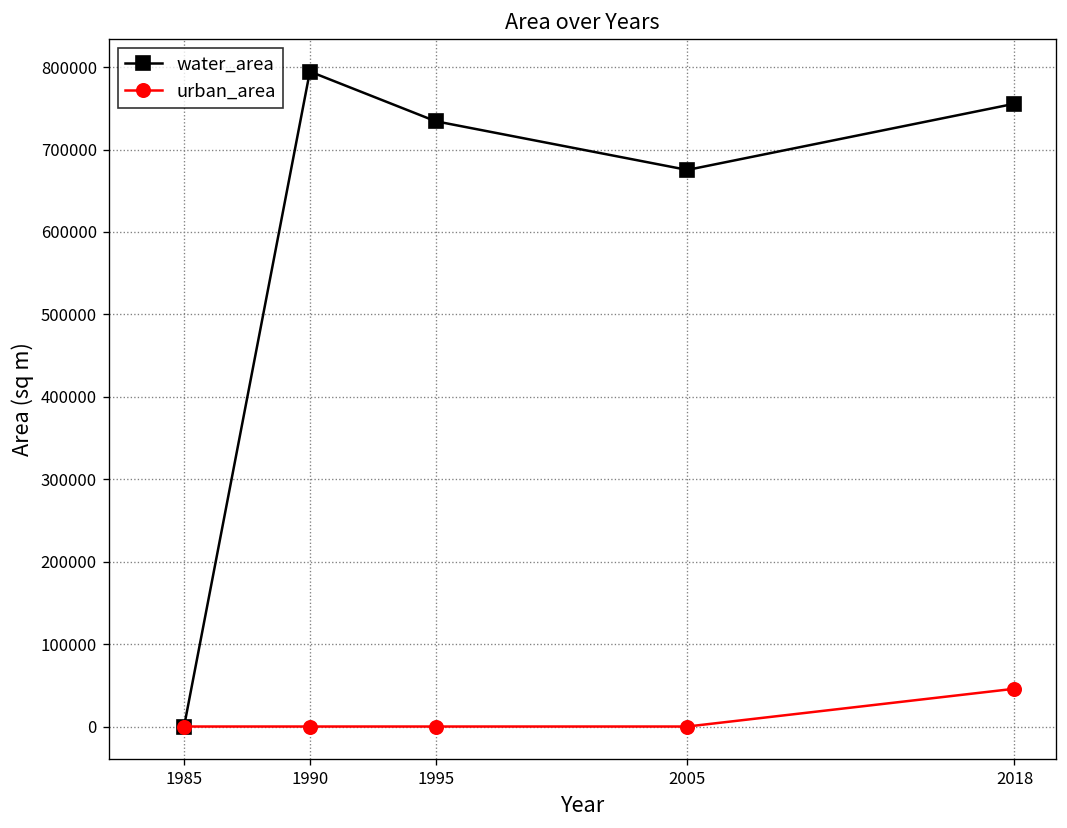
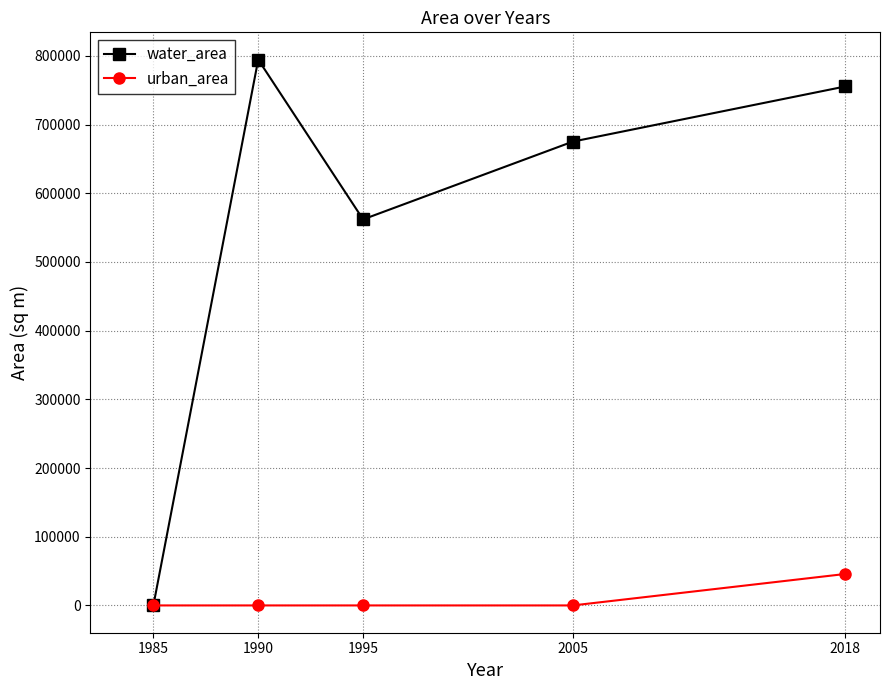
water_area, 1995: 730000 -> 560000
